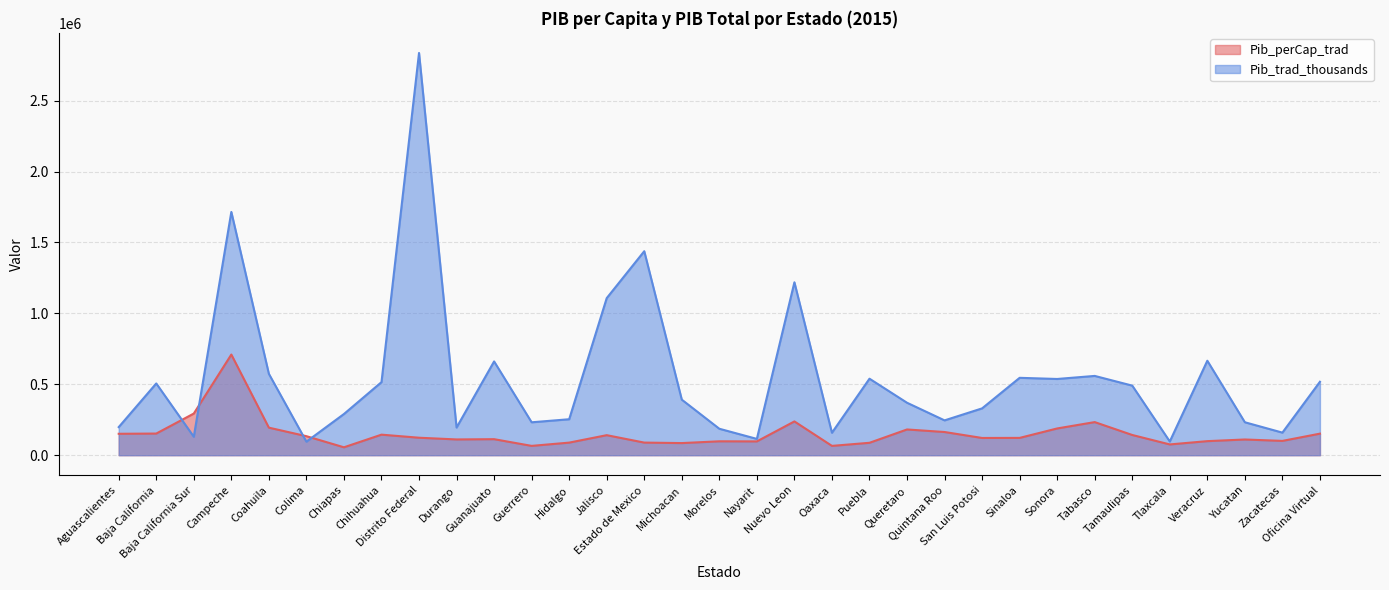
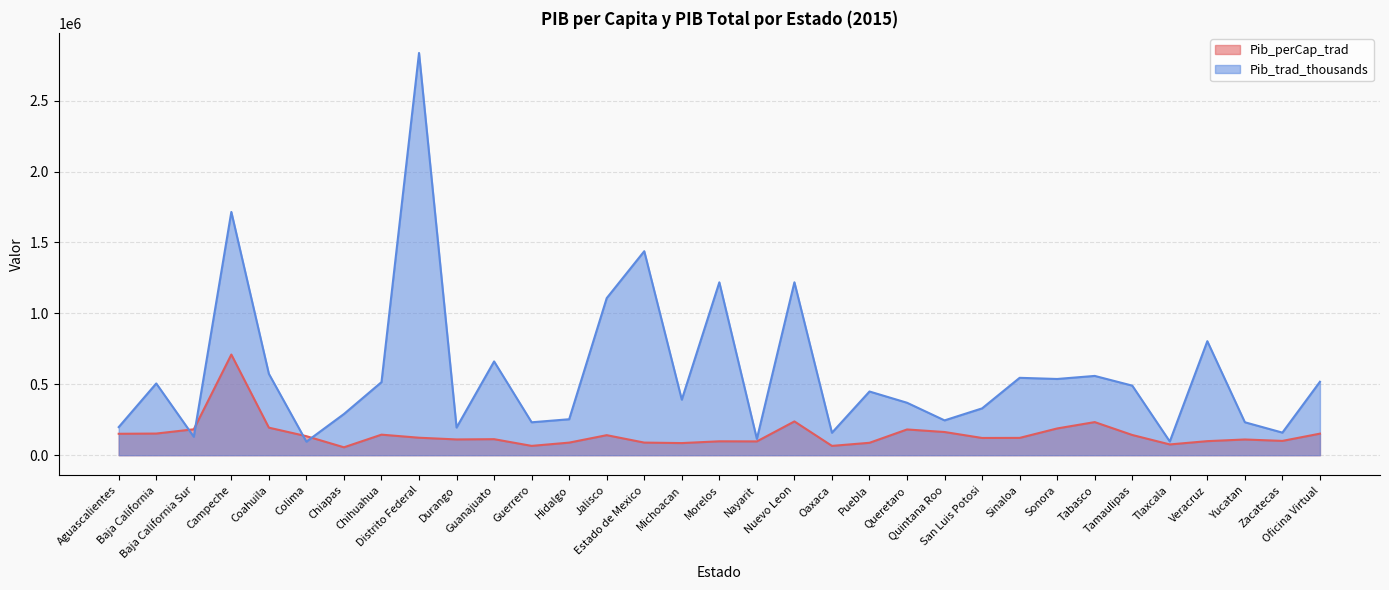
Pib_perCap_trad, Baja California Sur: 290000 -> 180000
Pib_trad_thousands, Morelos: 190000 -> 1220000
Pib_trad_thousands, Puebla: 540000 -> 450000
Pib_trad_thousands, Veracruz: 670000 -> 800000
